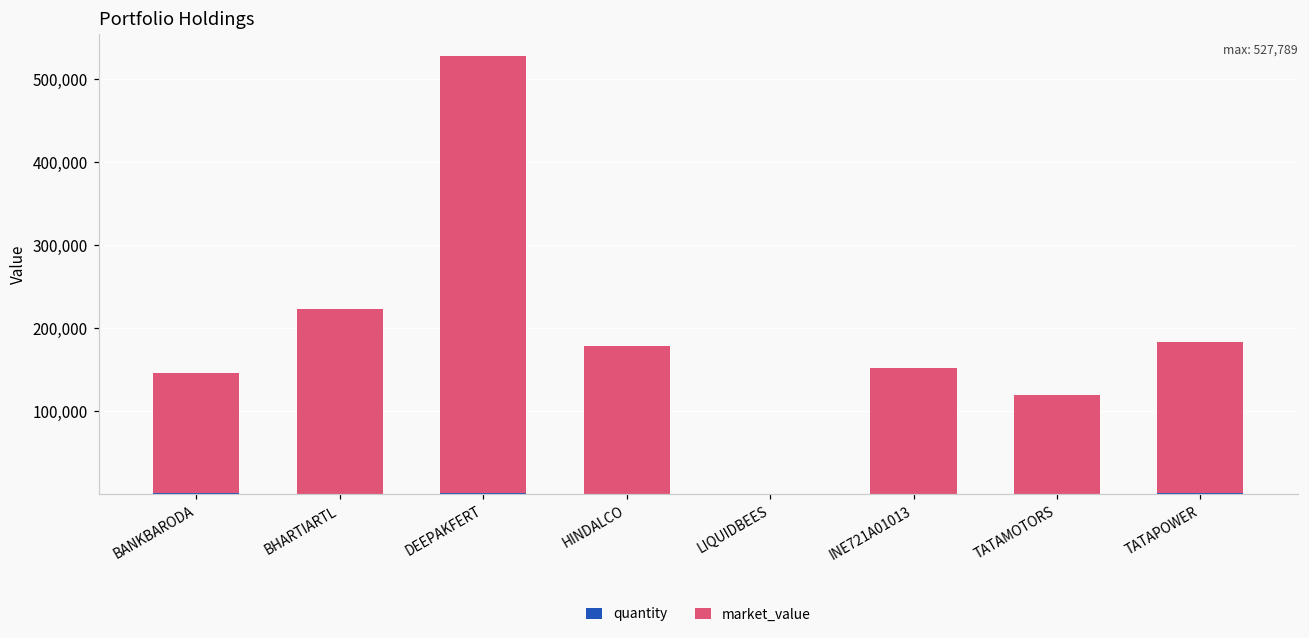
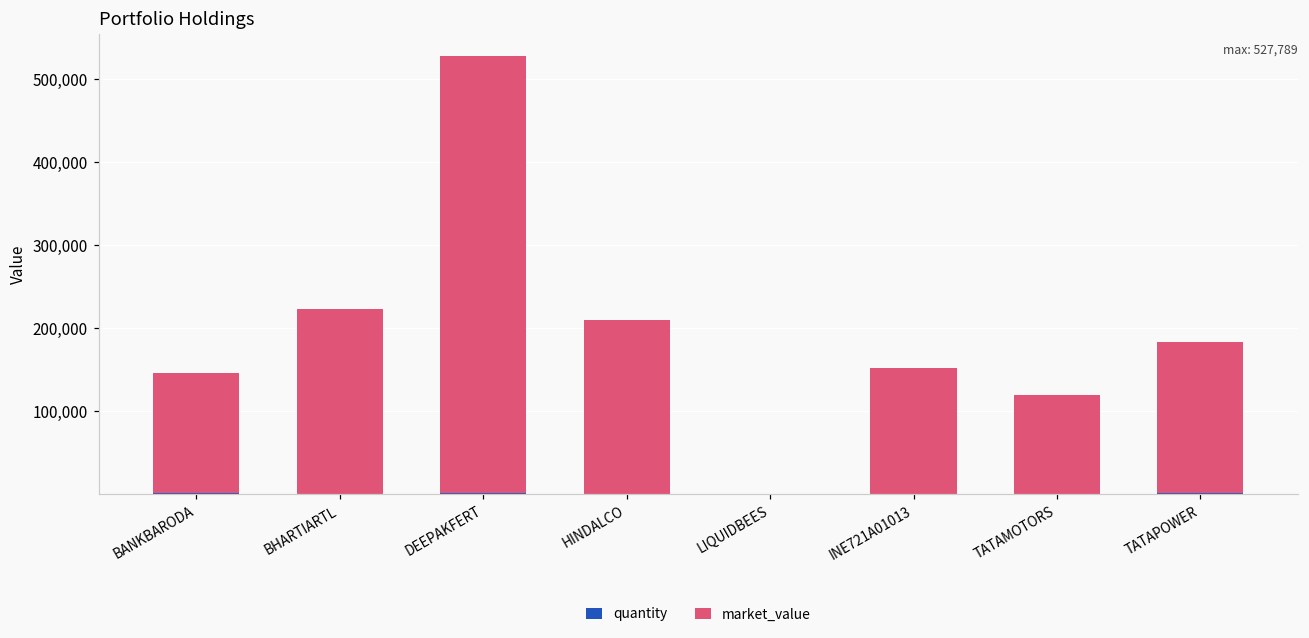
market_value, HINDALCO: 180,000 -> 210,000
